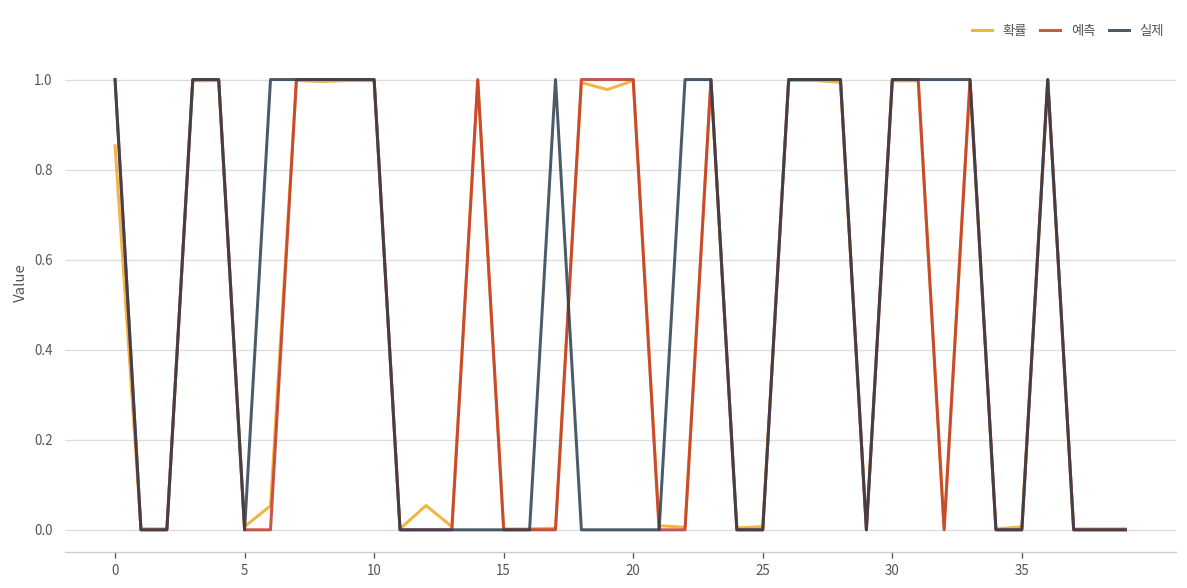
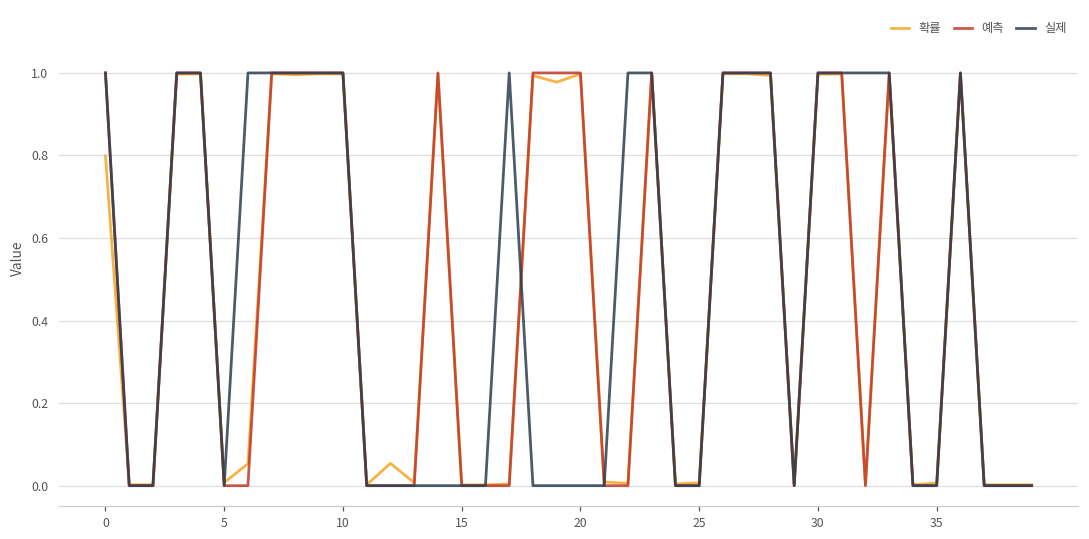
확률, 0: 0.85 -> 0.80
